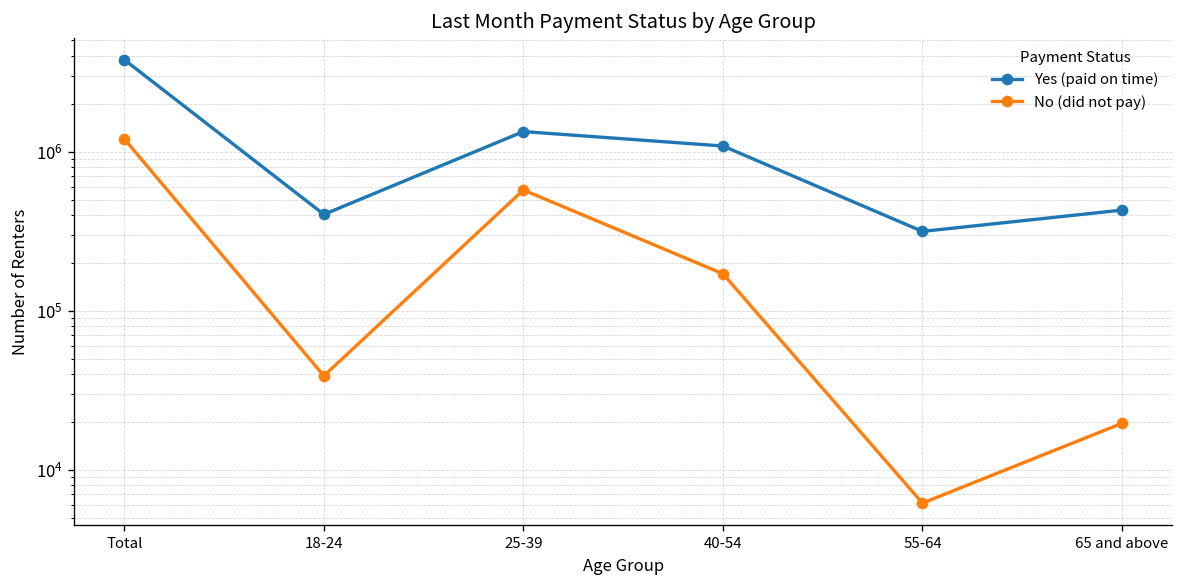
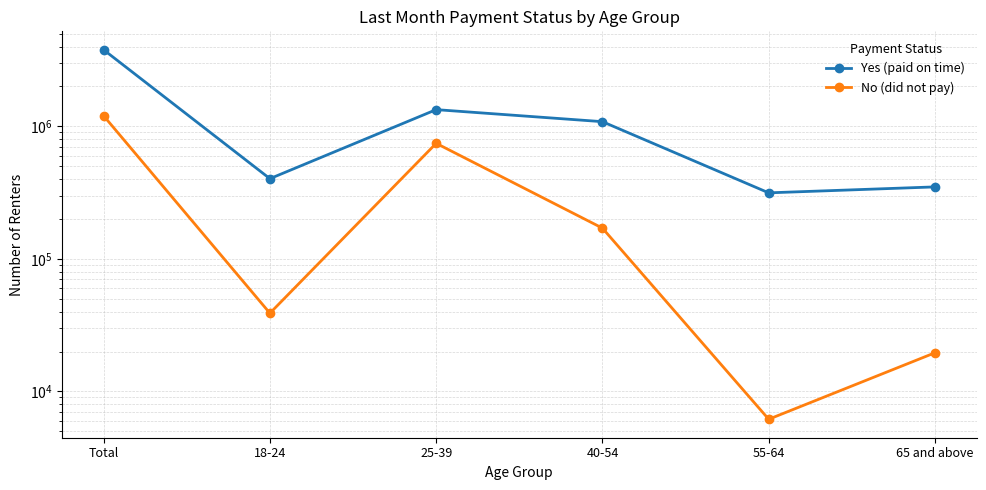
No (did not pay), 25-39: 570000 -> 700000
Yes (paid on time), 65 and above: 430000 -> 350000
